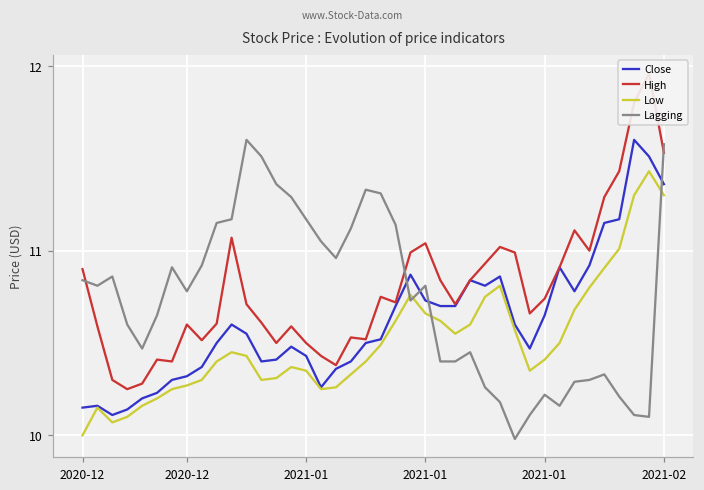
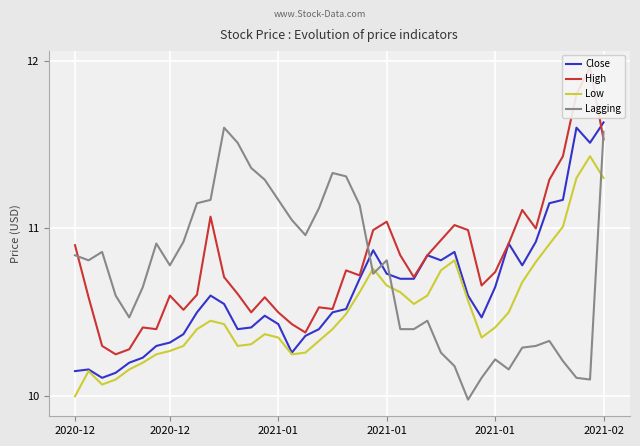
Close, 2021-02: 11.36 -> 11.63
